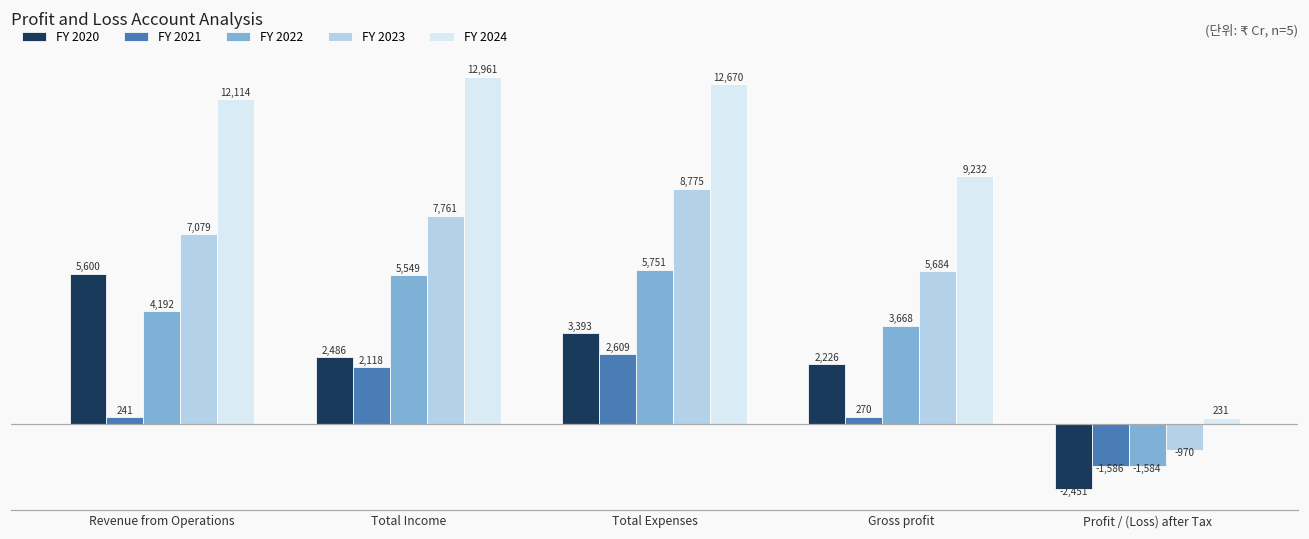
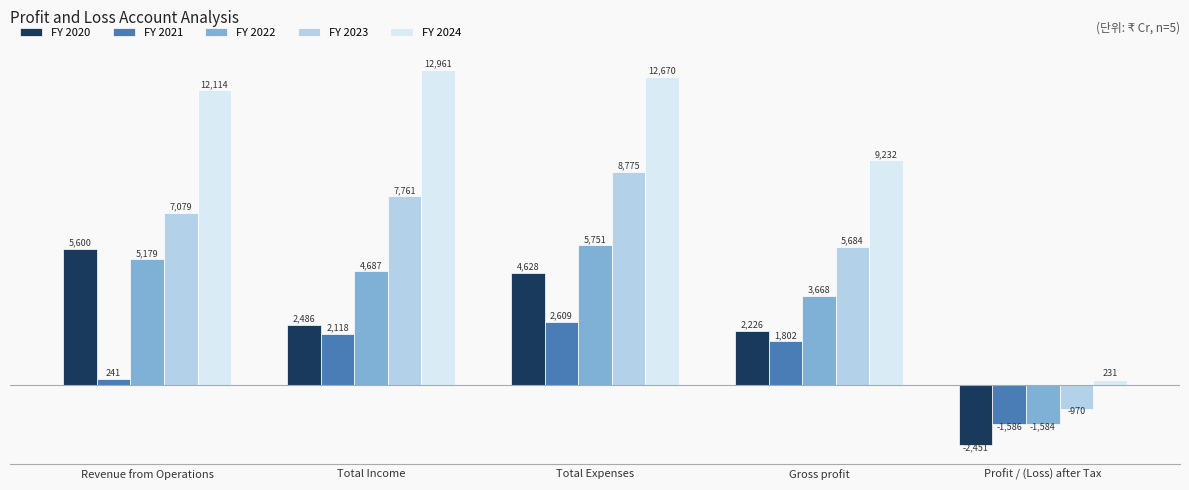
FY 2022, Revenue from Operations: 4,192 -> 5,179
FY 2022, Total Income: 5,549 -> 4,687
FY 2020, Total Expenses: 3,393 -> 4,628
FY 2021, Gross profit: 270 -> 1,802
